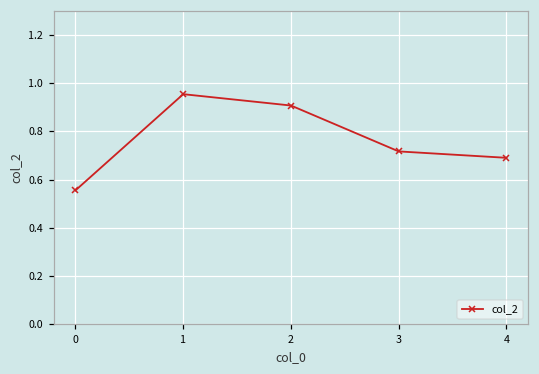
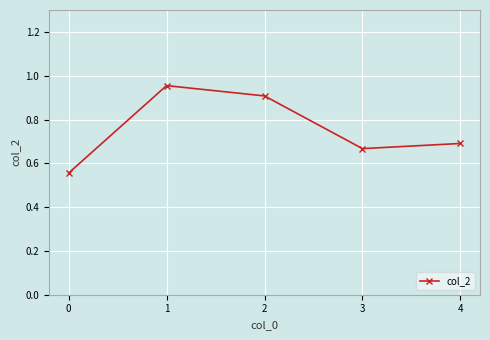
3: 0.72 -> 0.67
